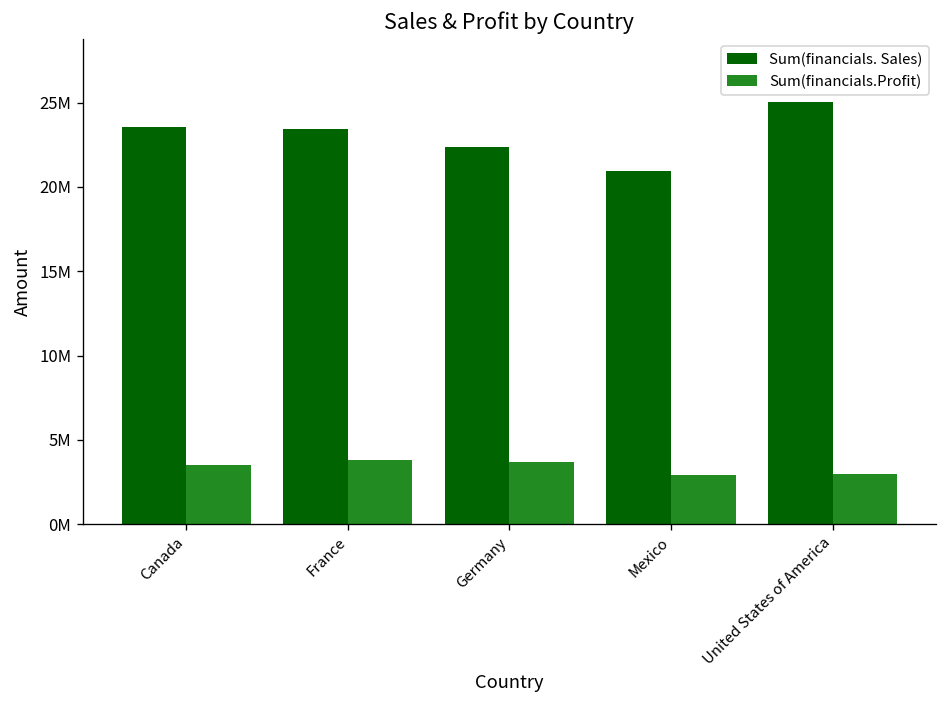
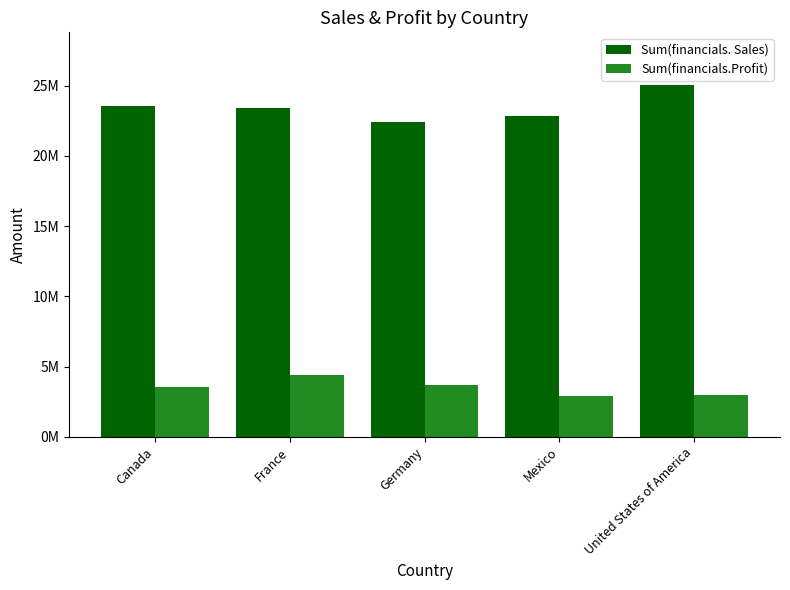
Sum(financials.Profit), France: 3800000 -> 4400000
Sum(financials. Sales), Mexico: 20900000 -> 22800000
